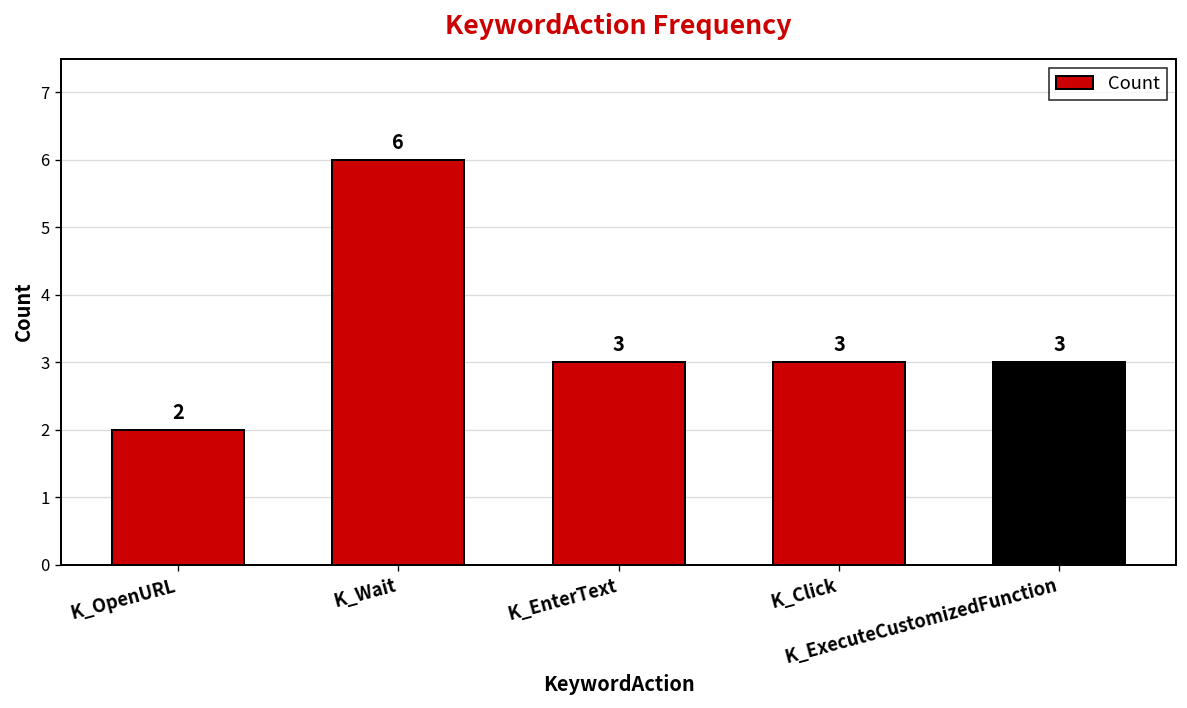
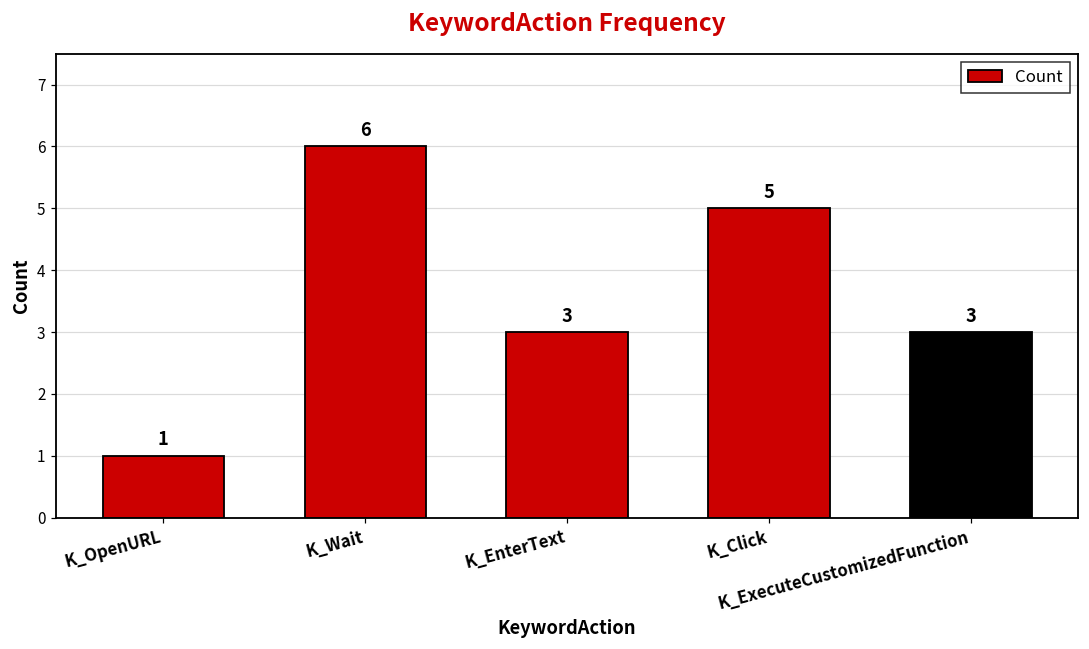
K_OpenURL: 2 -> 1
K_Click: 3 -> 5
